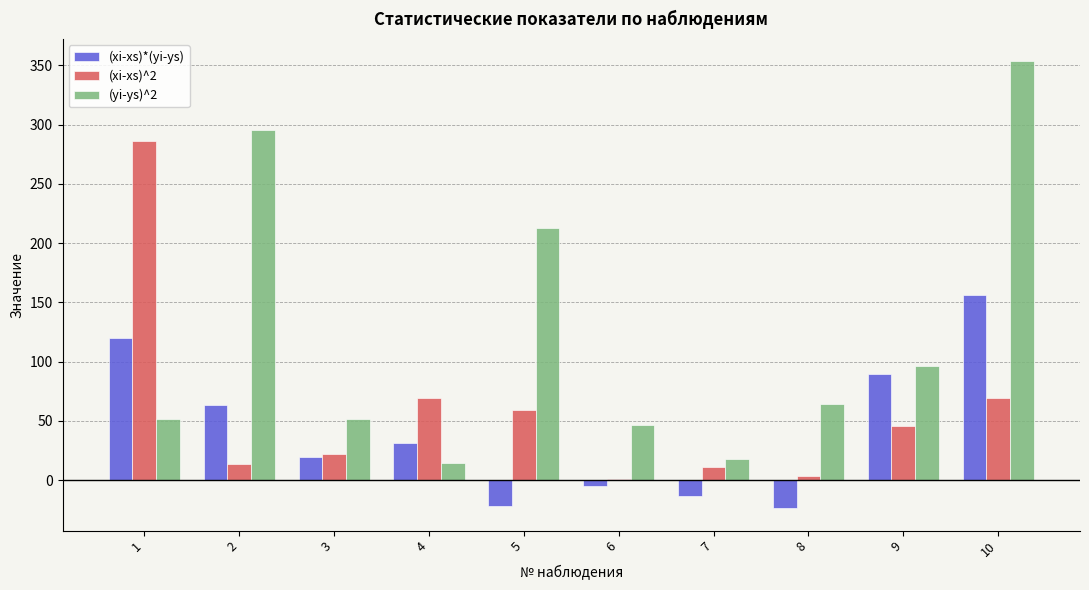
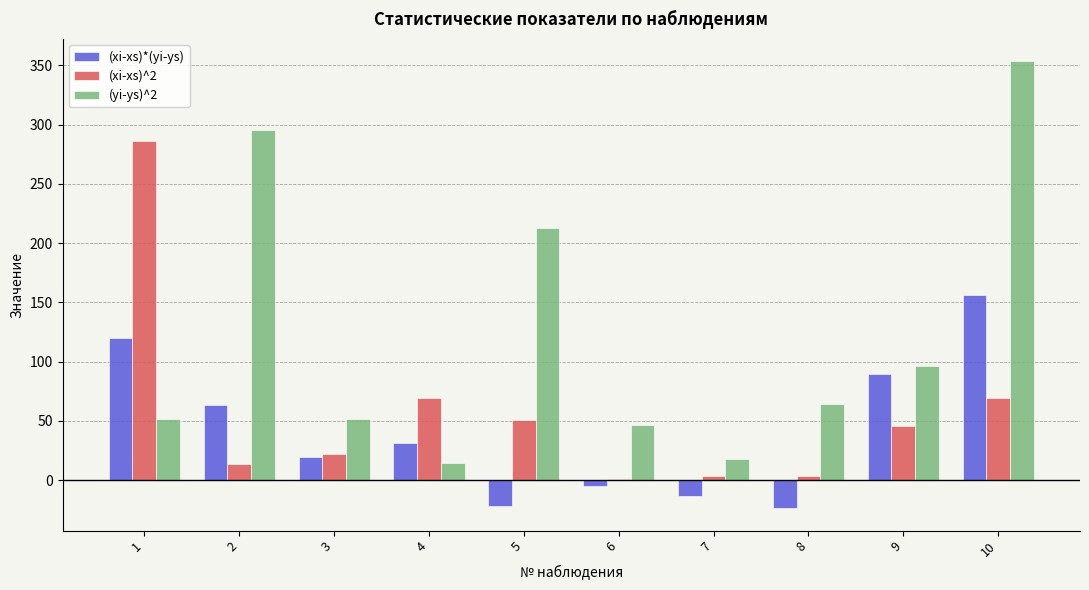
(xi-xs)^2, 5: 59 -> 51
(xi-xs)^2, 7: 11 -> 4
